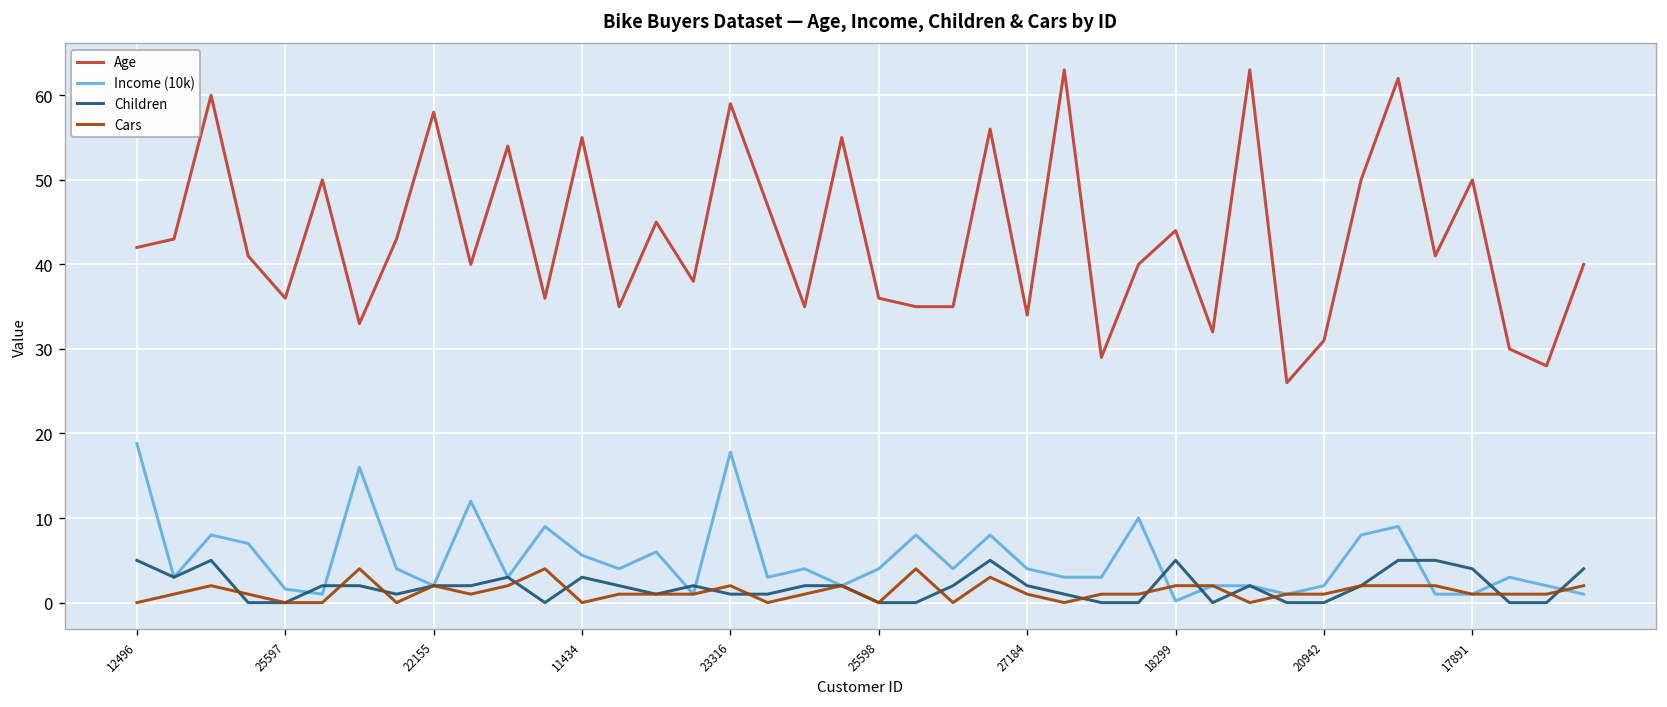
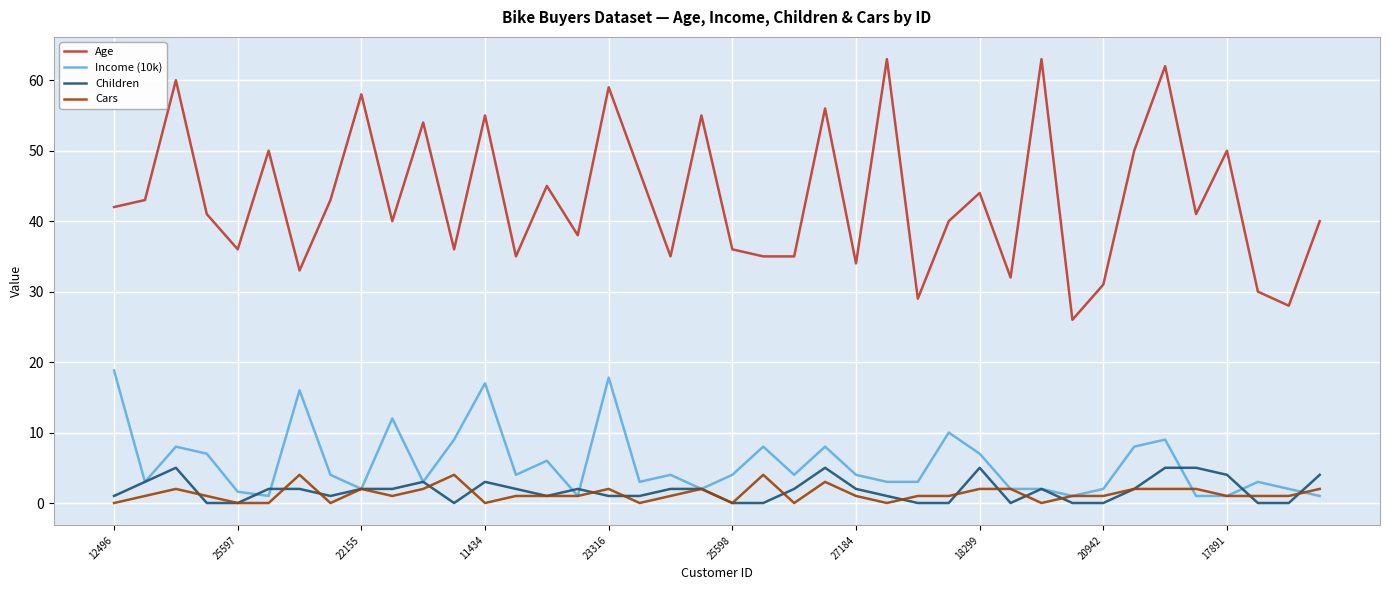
Children, 12496: 5 -> 1
Income (10k), 11434: 6 -> 17
Income (10k), 18299: 0 -> 7
